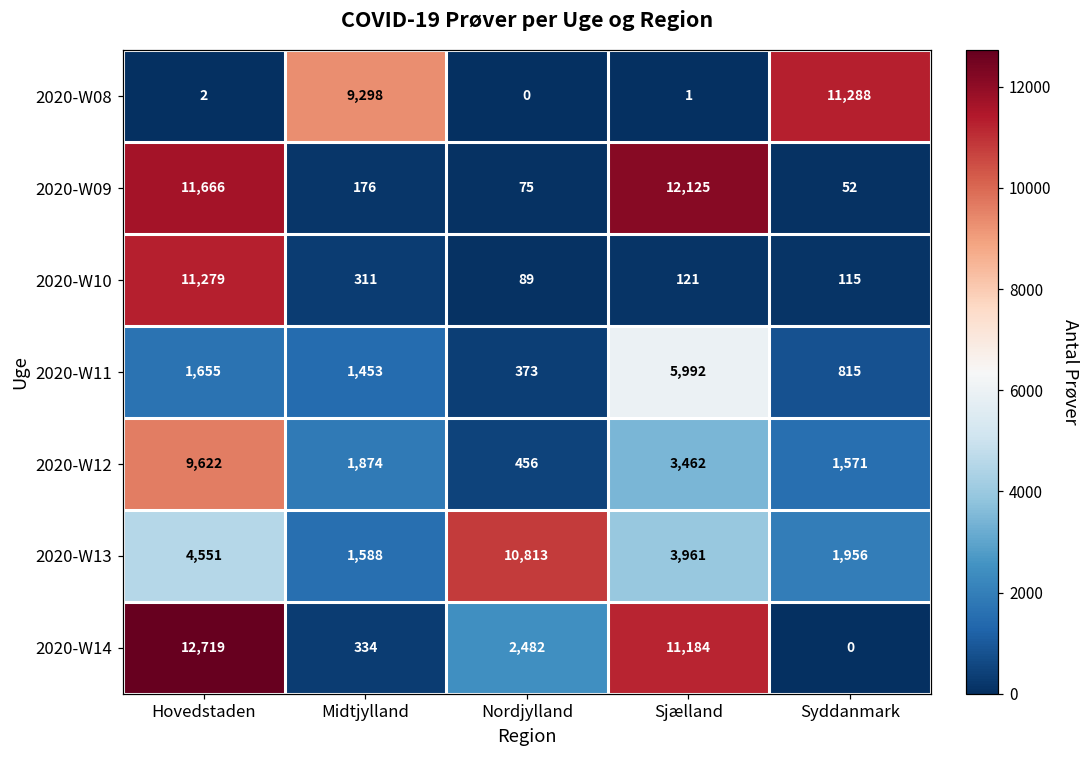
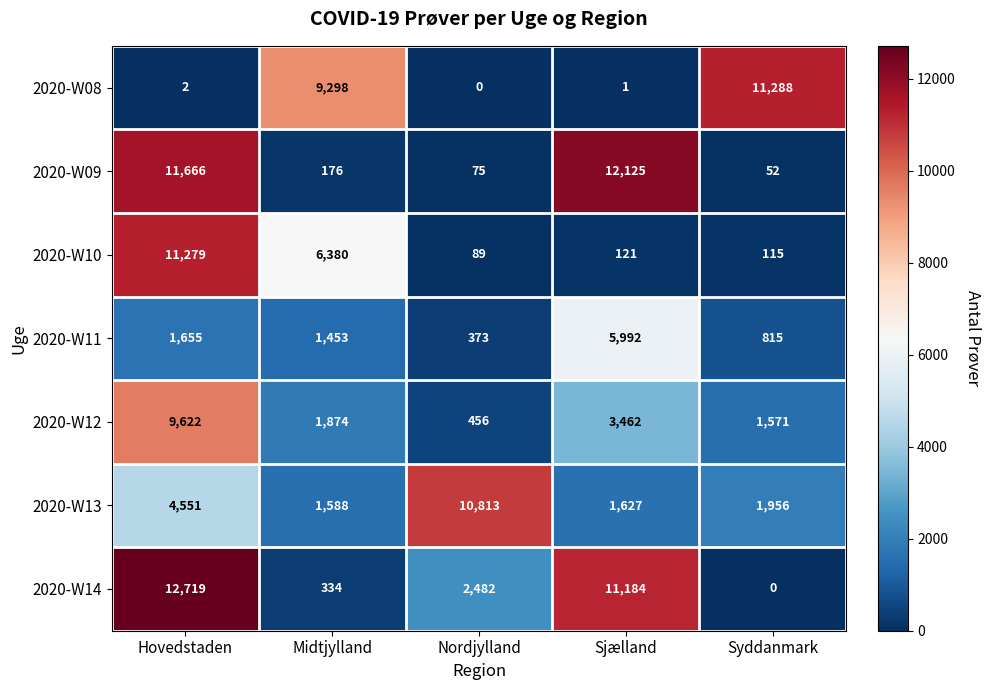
2020-W10, Midtjylland: 311 -> 6,380
2020-W13, Sjælland: 3,961 -> 1,627
